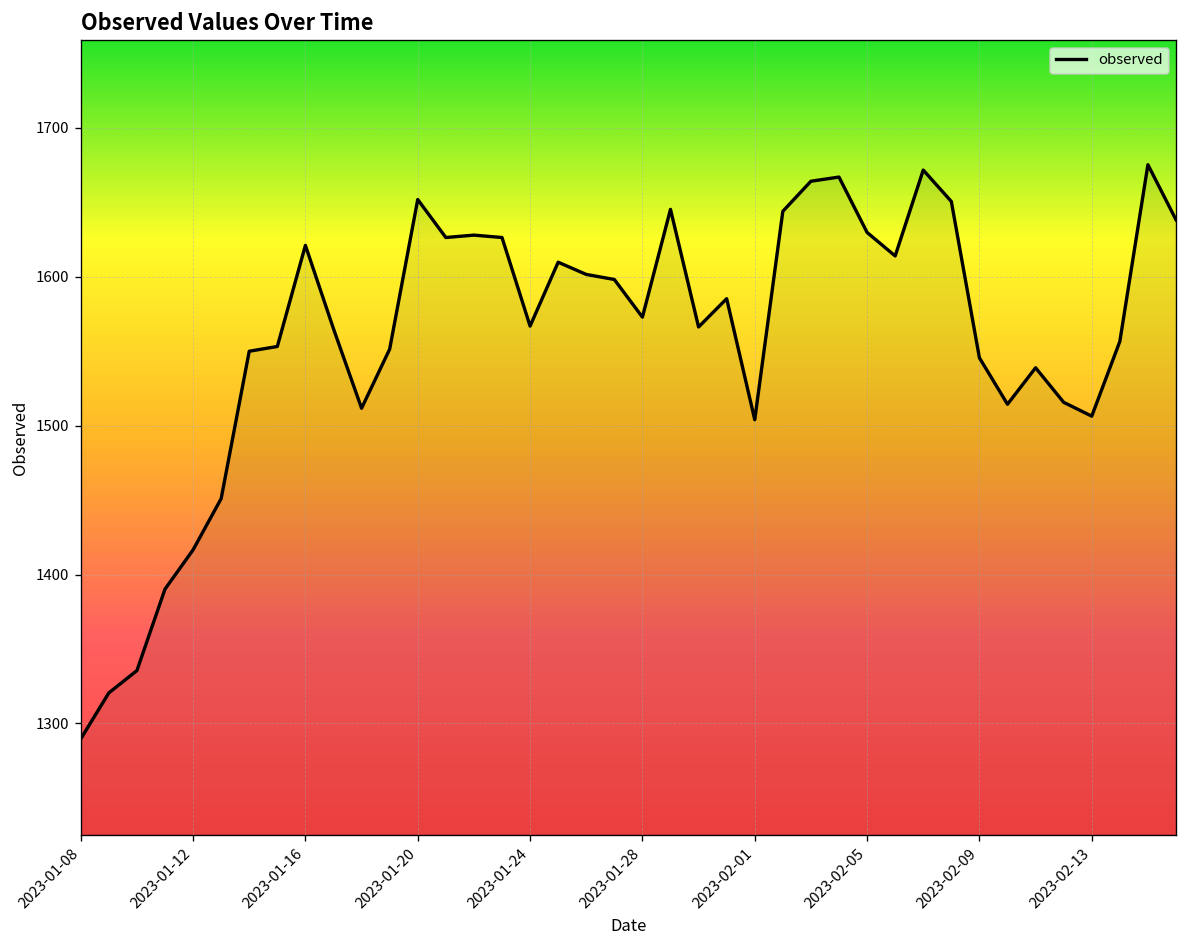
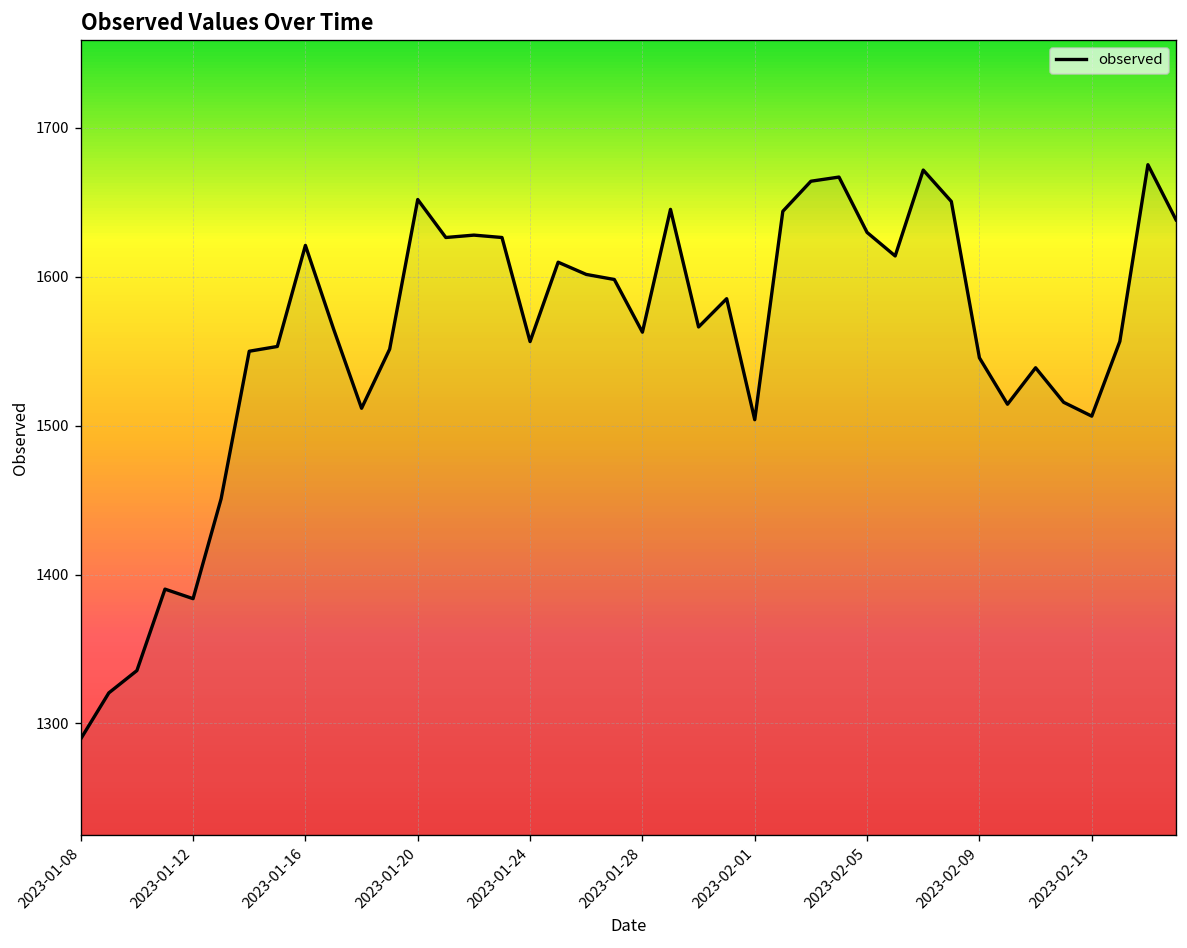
2023-01-12: 1417 -> 1384
2023-01-24: 1567 -> 1557
2023-01-28: 1573 -> 1563
